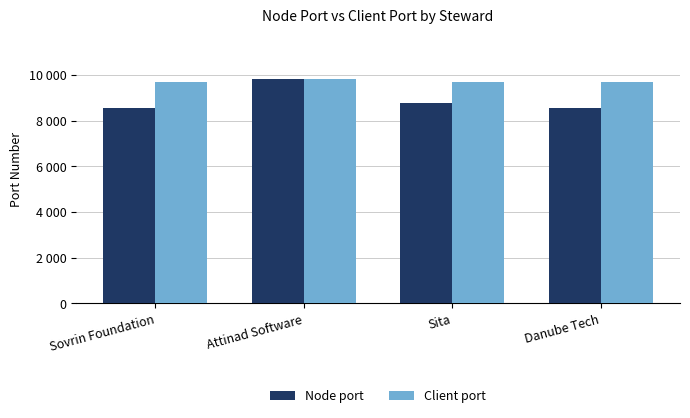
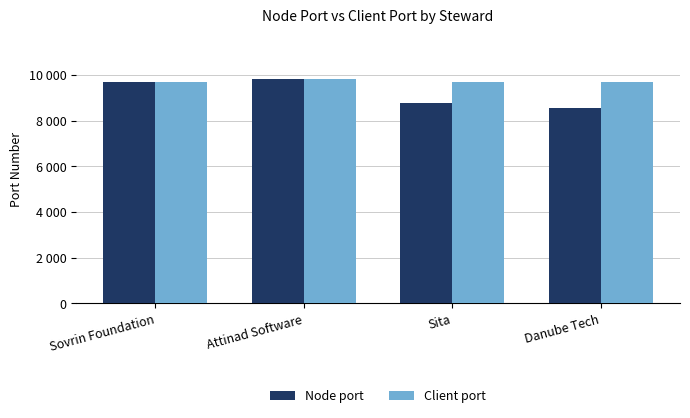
Node port, Sovrin Foundation: 8500 -> 9700
